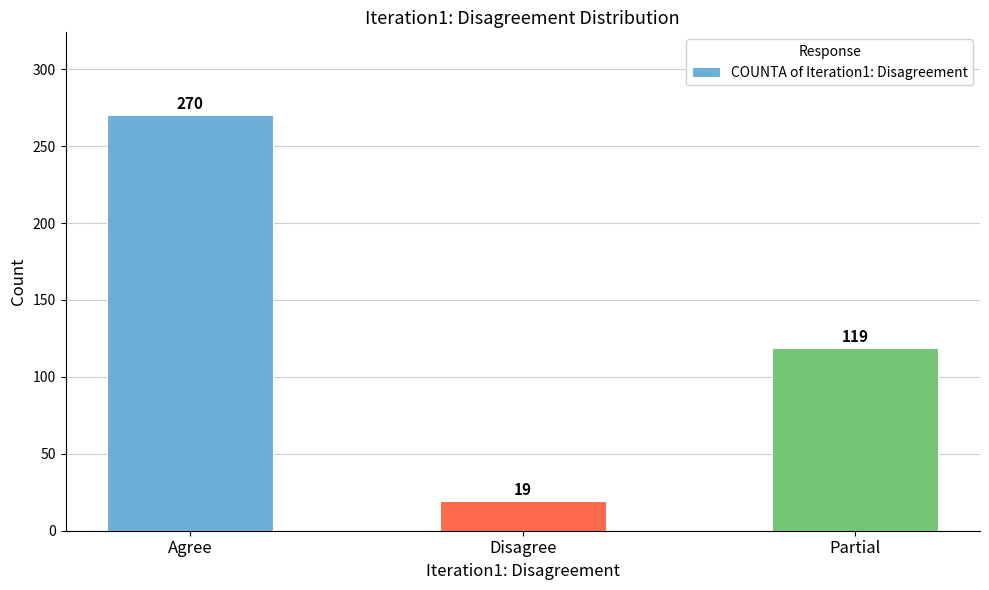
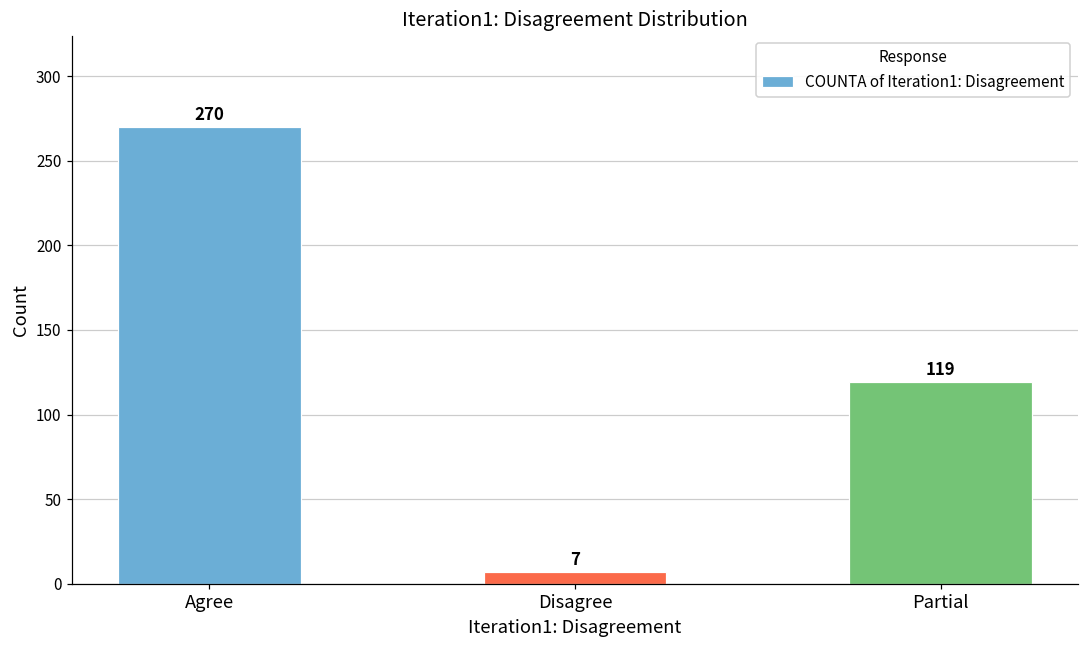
Disagree: 19 -> 7
